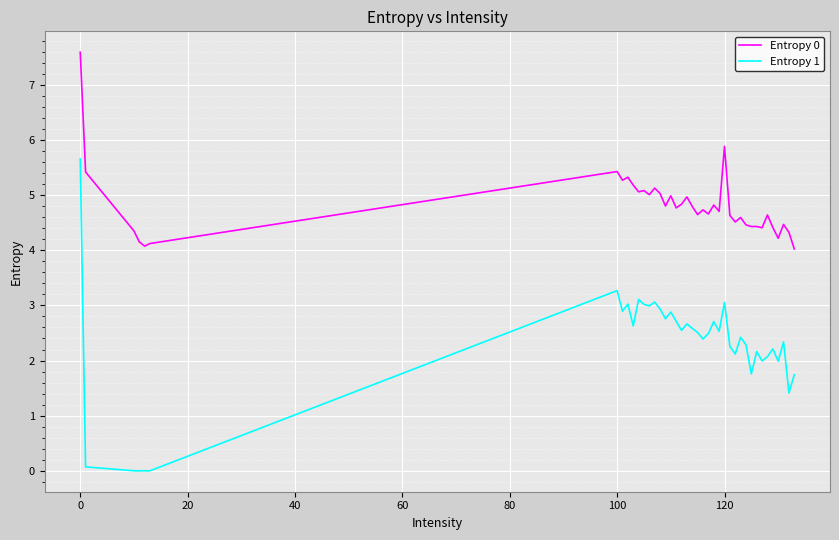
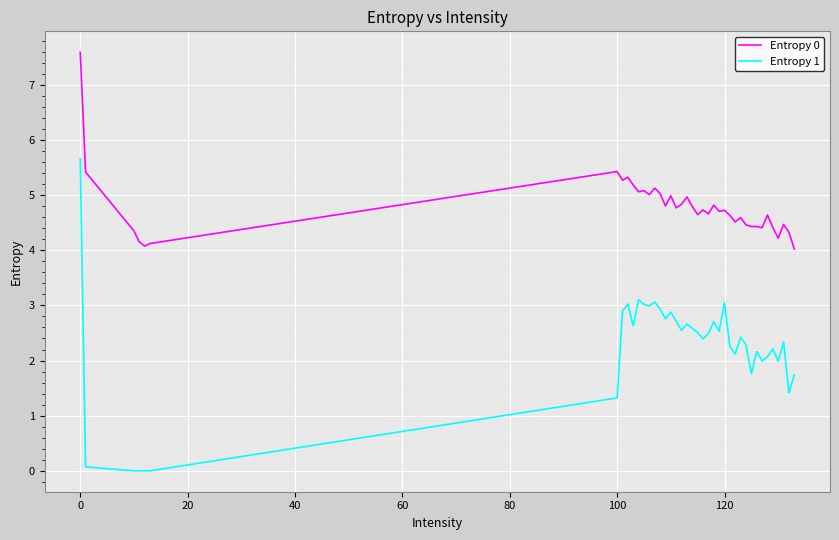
Entropy 1, 100: 3.3 -> 1.3
Entropy 0, 120: 5.9 -> 4.7
